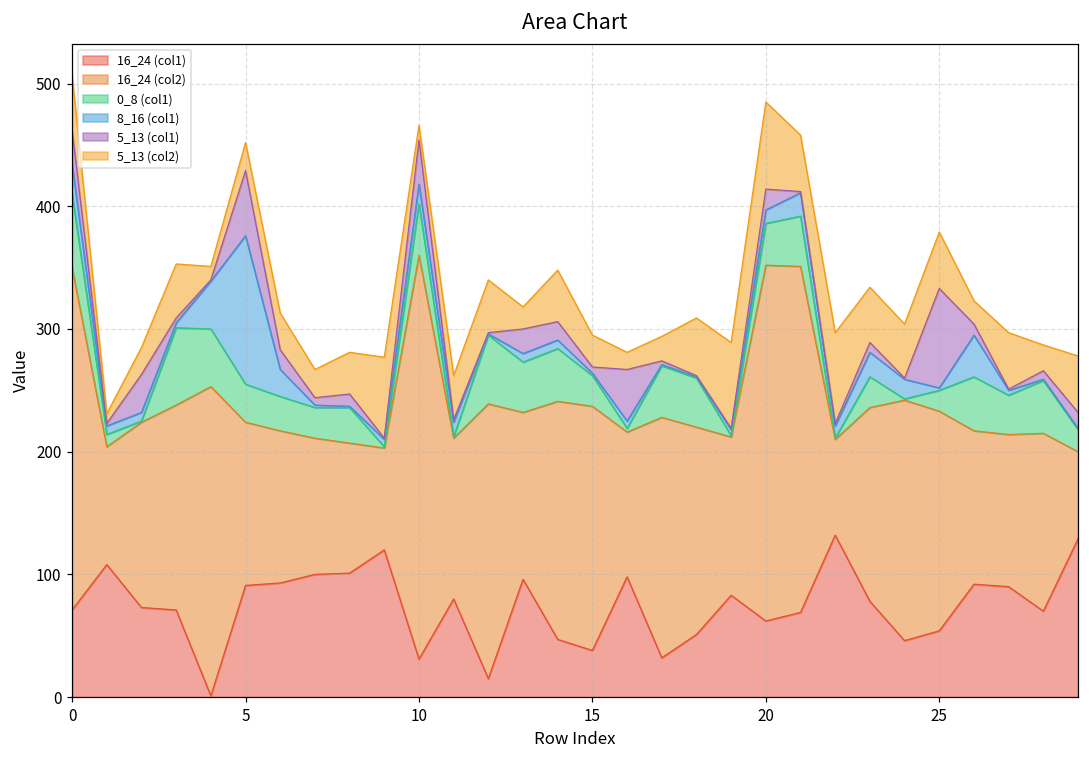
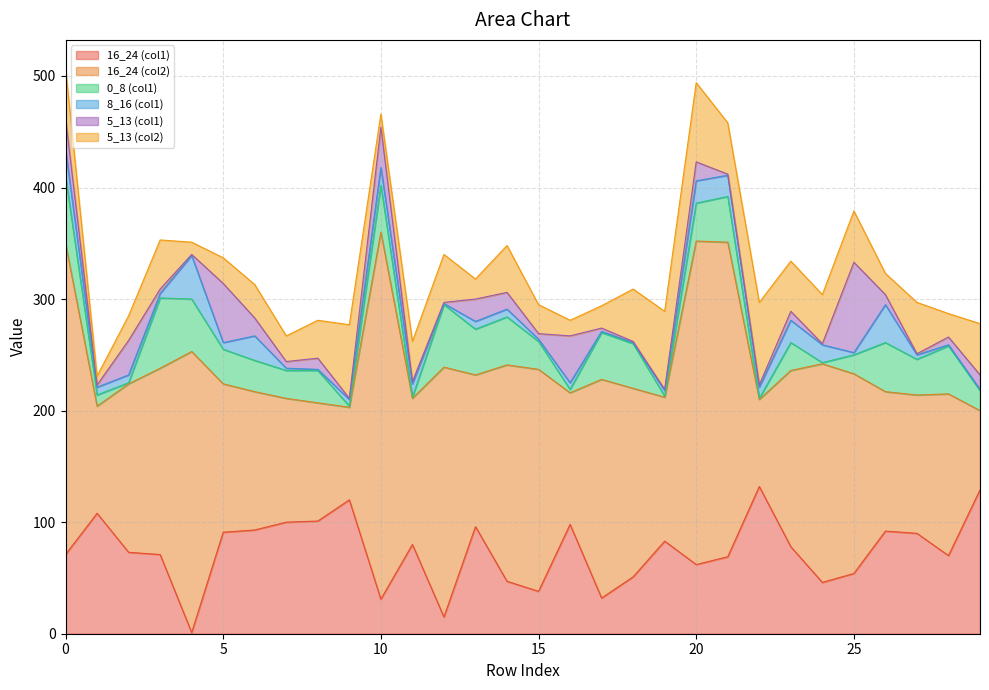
8_16 (col1), 5: 121 -> 6
8_16 (col1), 20: 11 -> 20
